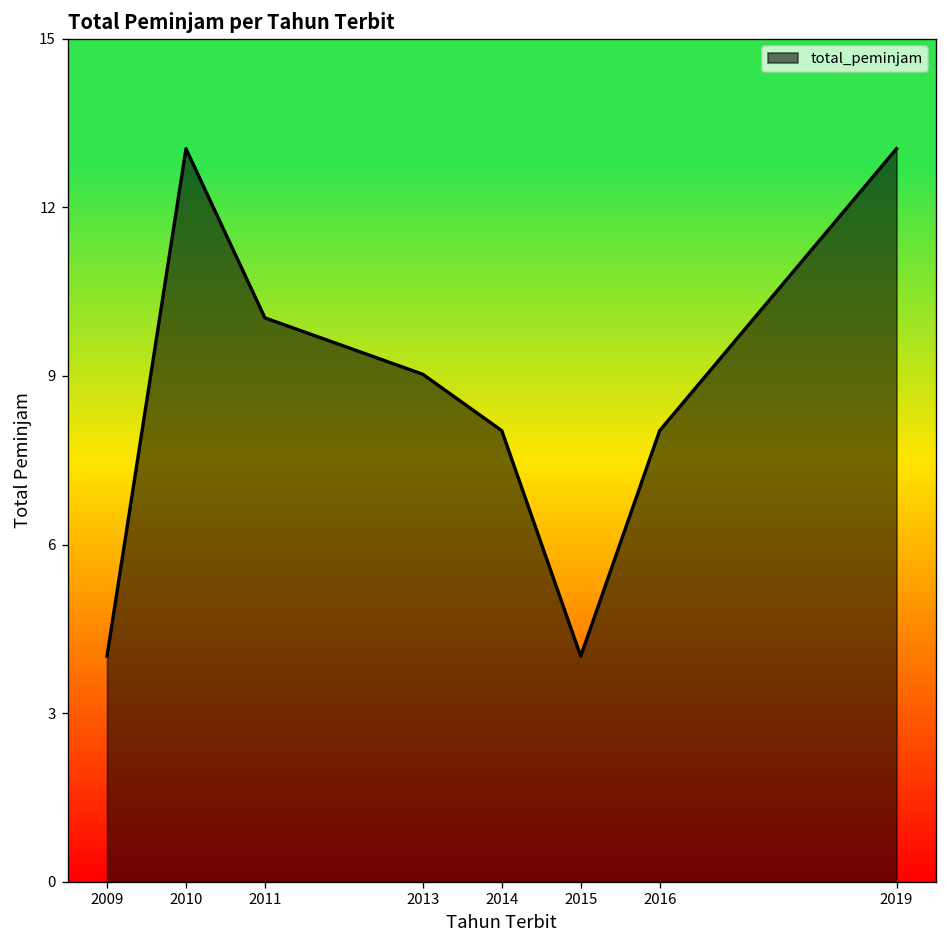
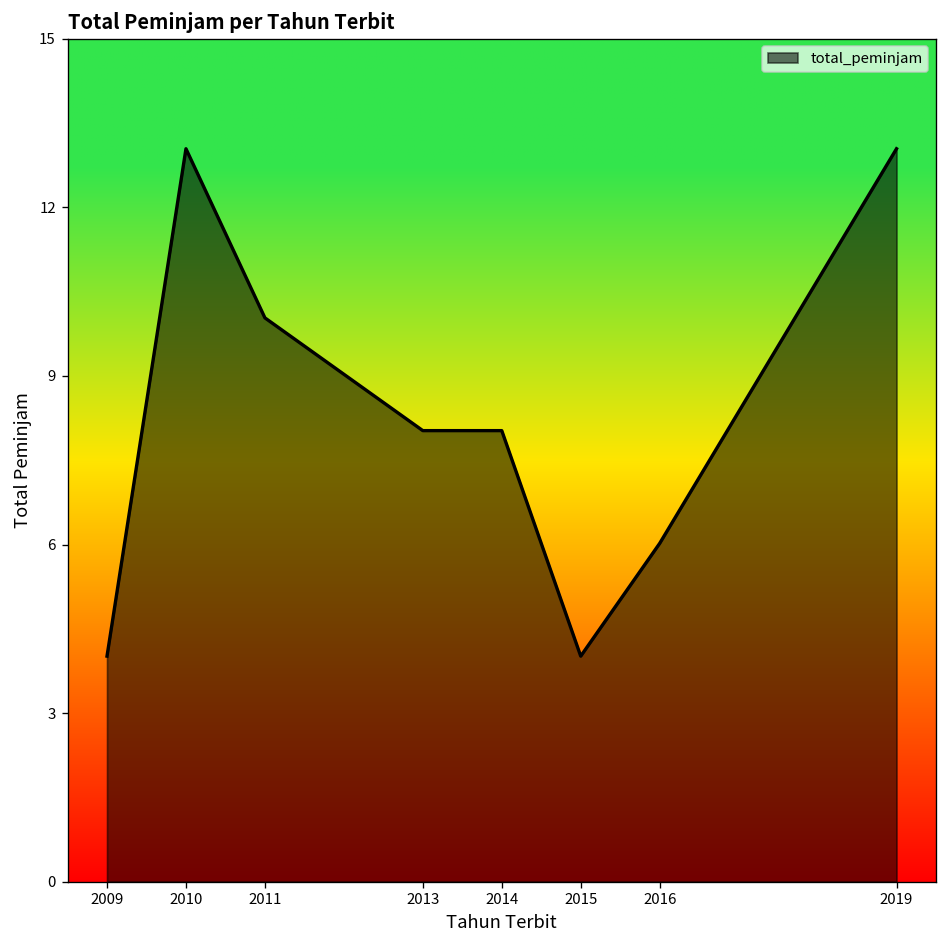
2013: 9 -> 8
2016: 8 -> 6
